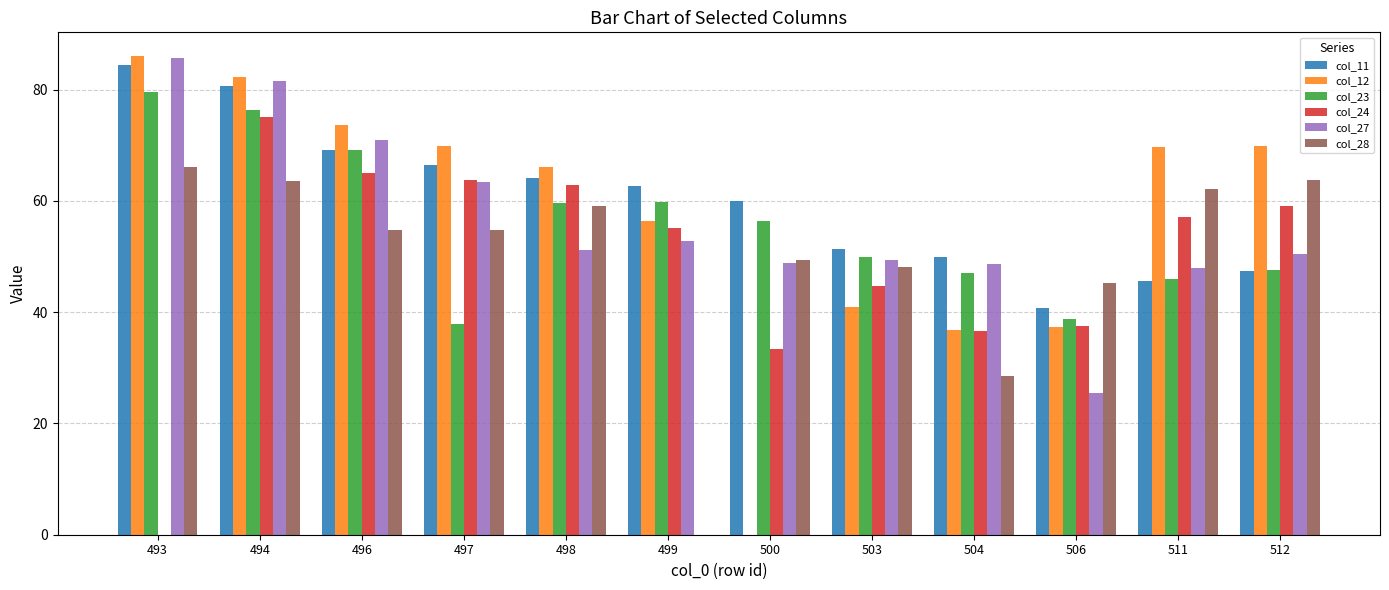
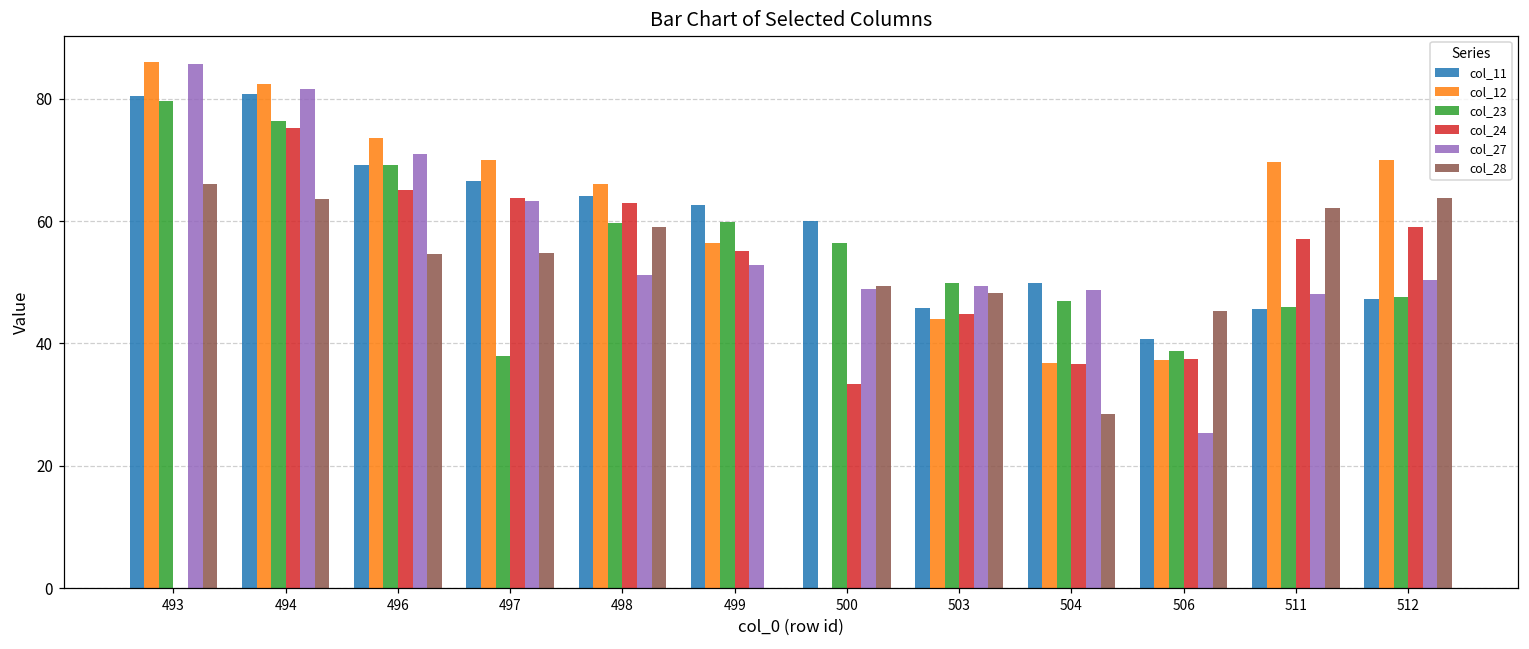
col_11, 493: 85 -> 80
col_11, 503: 51 -> 46
col_12, 503: 41 -> 44
